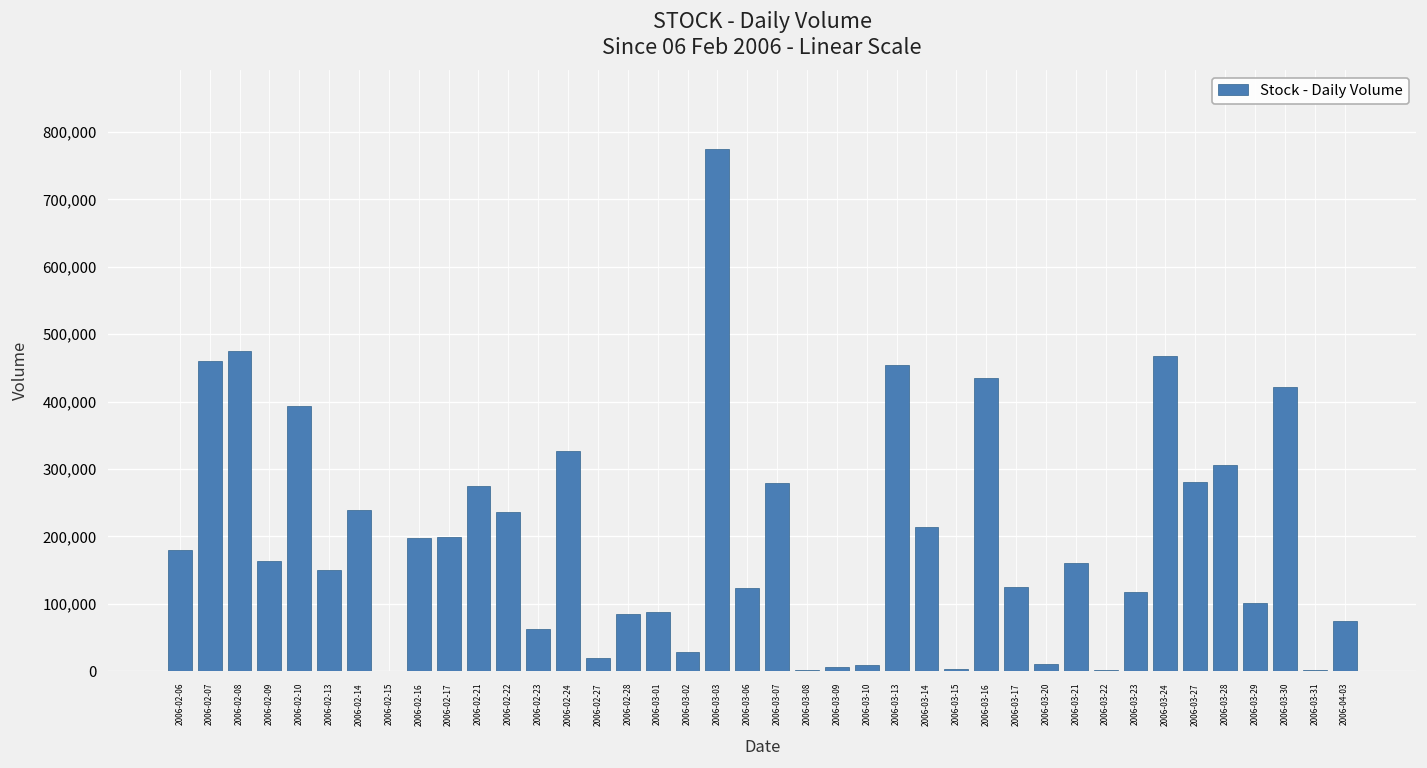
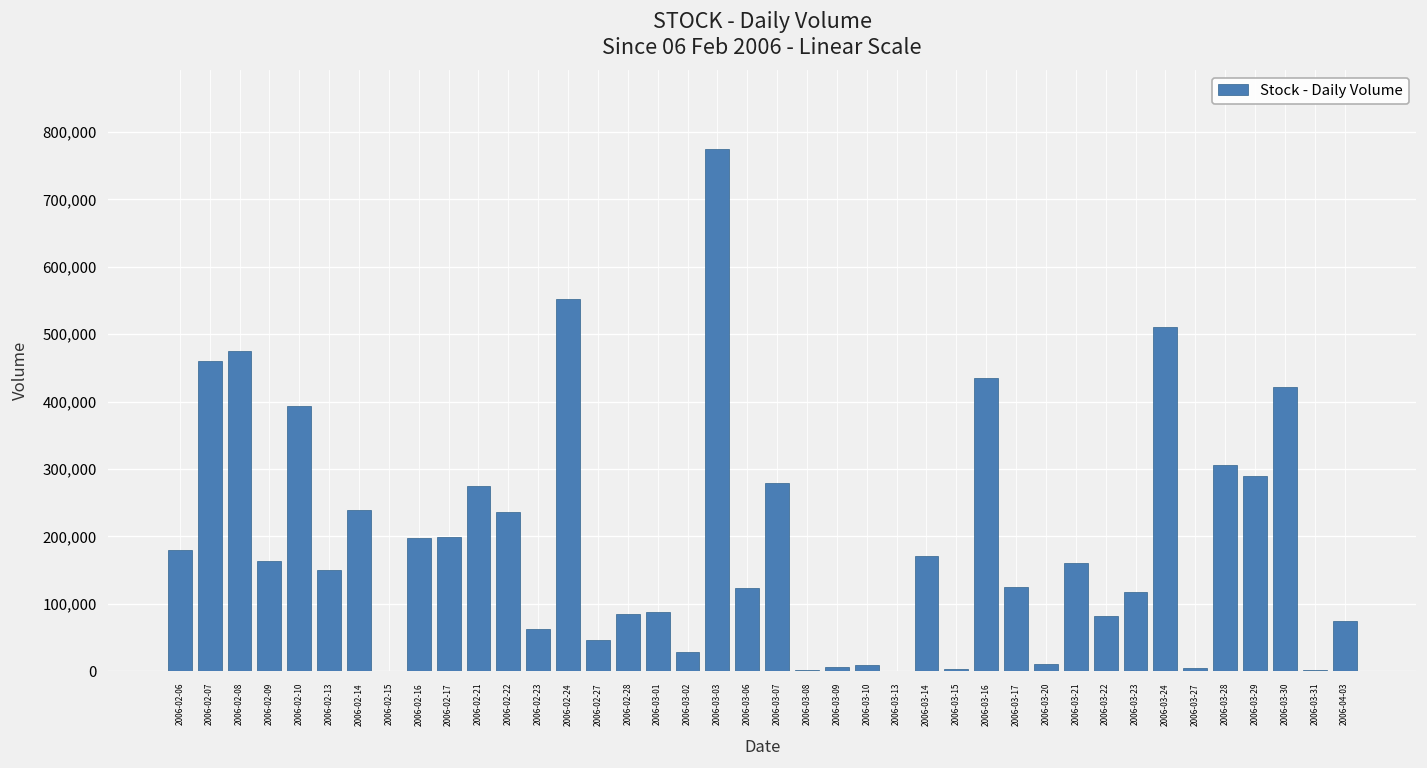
2006-02-24: 330,000 -> 550,000
2006-02-27: 20,000 -> 50,000
2006-03-13: 450,000 -> 0
2006-03-14: 210,000 -> 170,000
2006-03-22: 0 -> 80,000
2006-03-24: 470,000 -> 510,000
2006-03-27: 280,000 -> 10,000
2006-03-29: 100,000 -> 290,000
